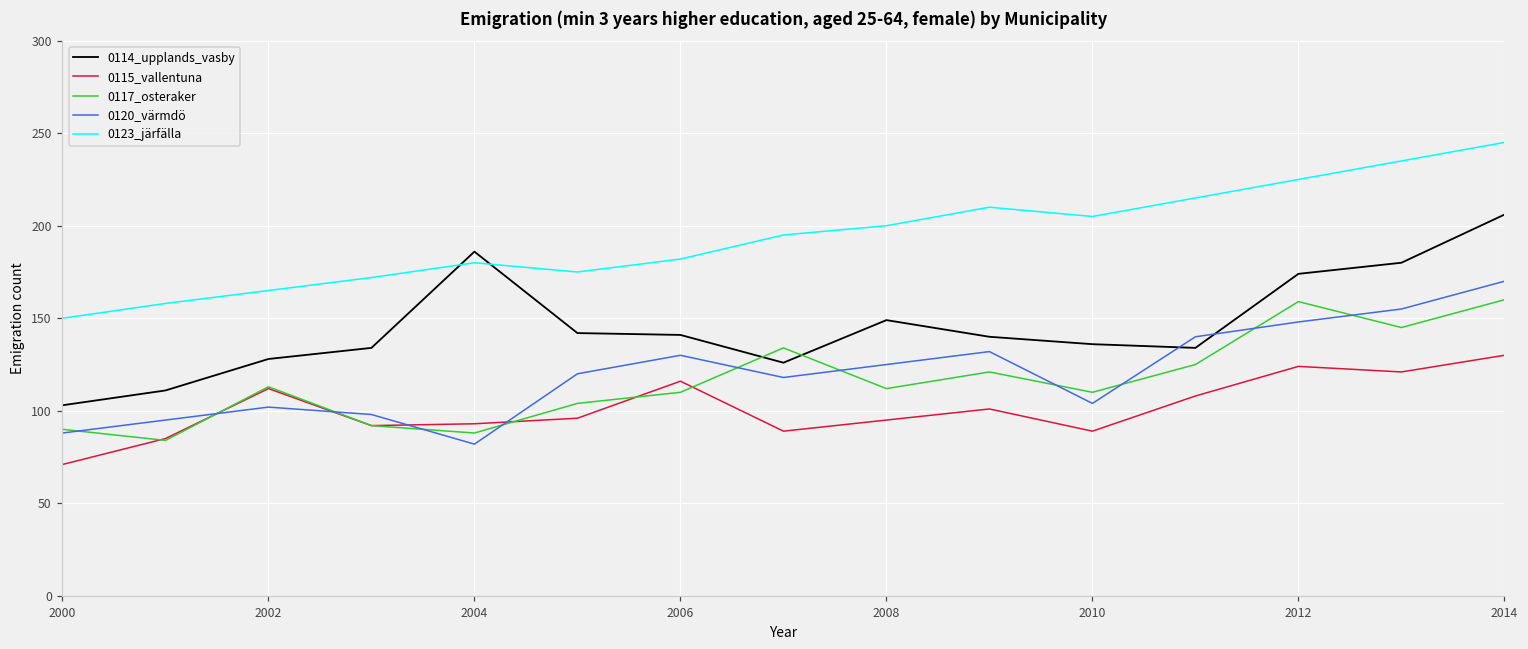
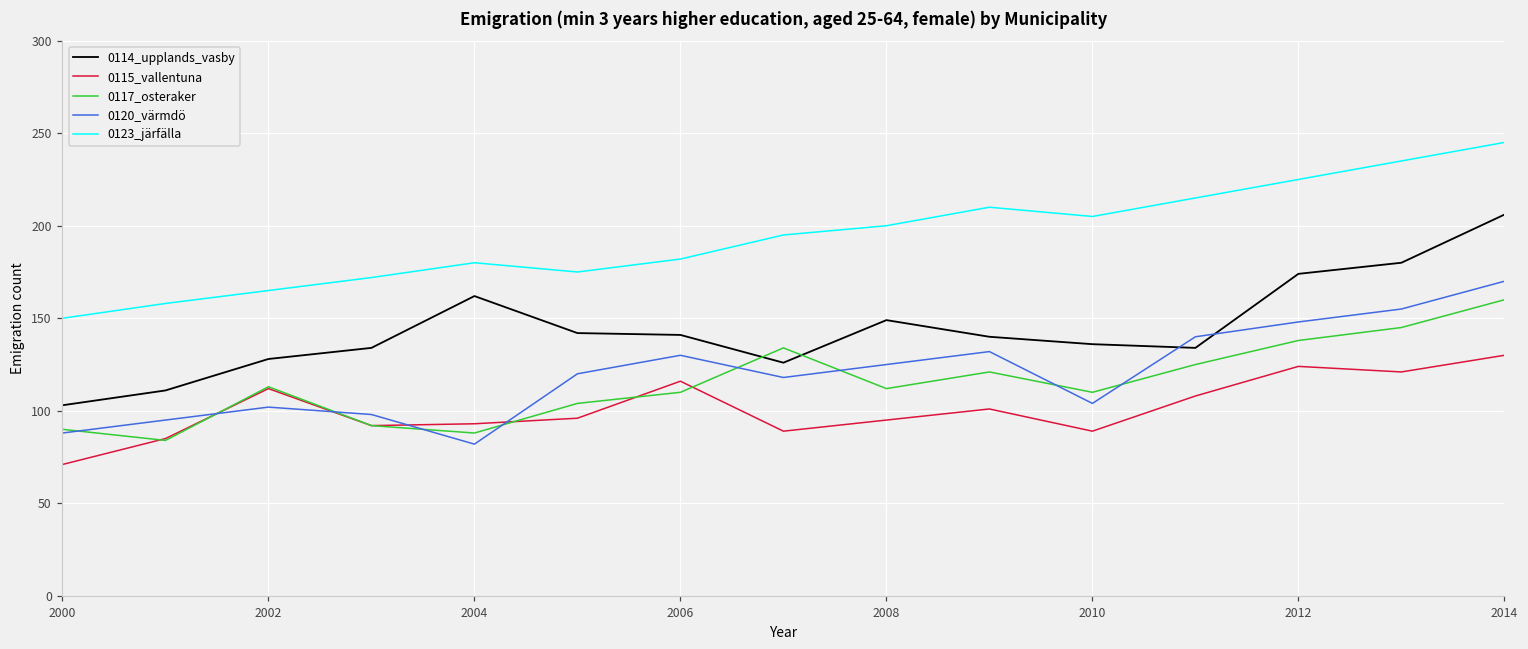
0114_upplands_vasby, 2004: 186 -> 162
0117_osteraker, 2012: 159 -> 138
